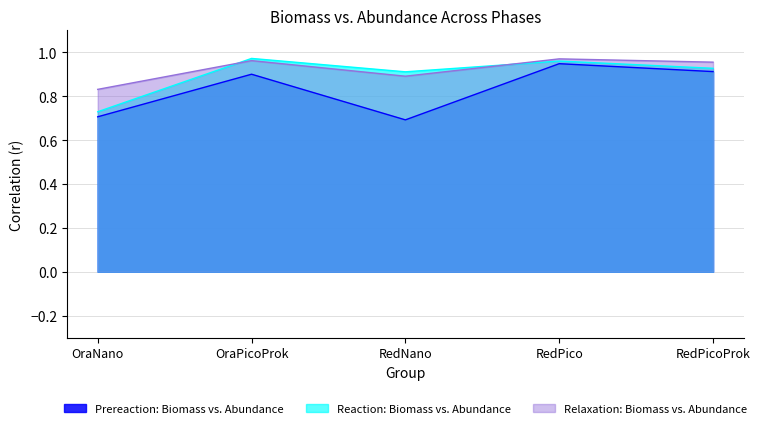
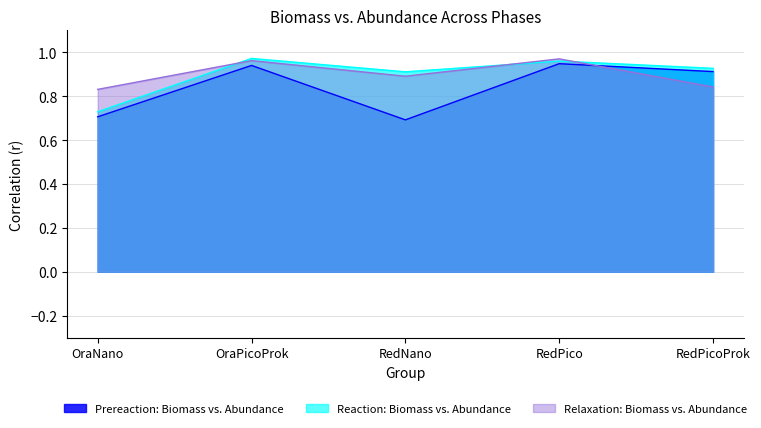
Prereaction: Biomass vs. Abundance, OraPicoProk: 0.90 -> 0.94
Relaxation: Biomass vs. Abundance, RedPicoProk: 0.96 -> 0.84
